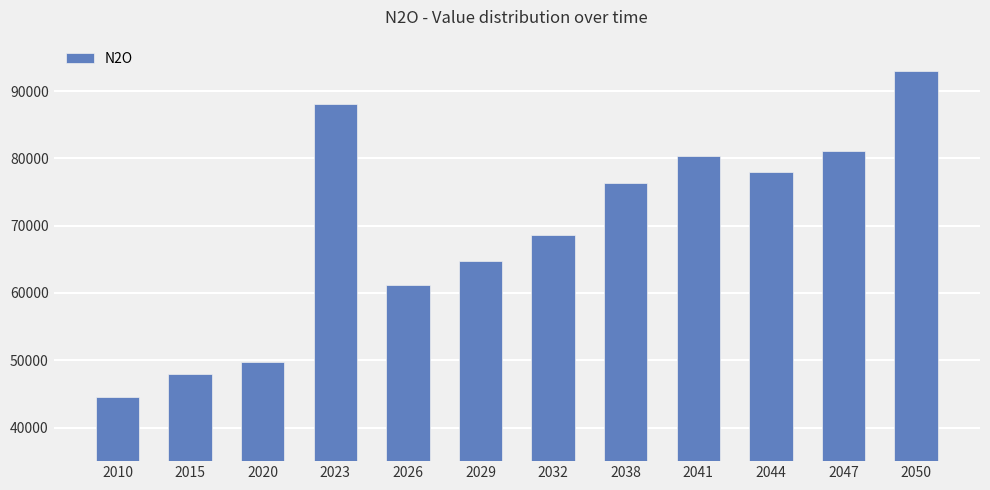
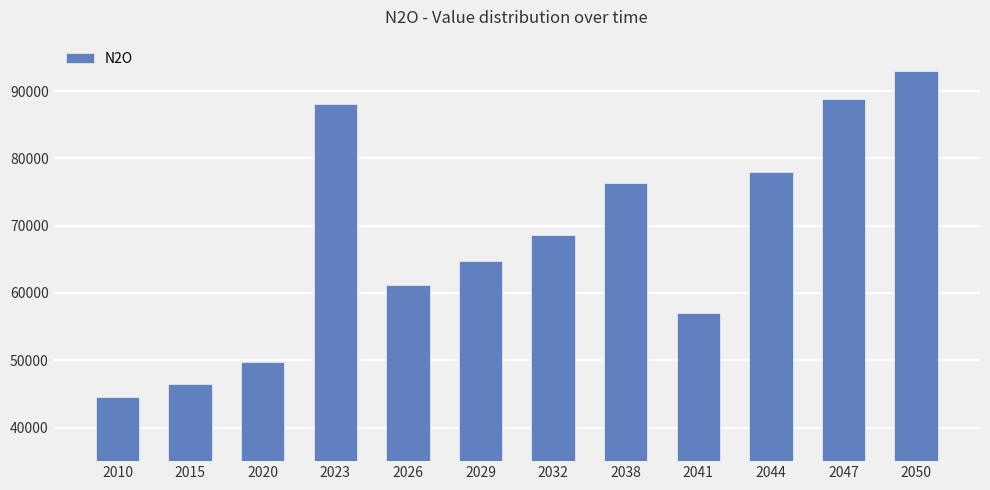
2015: 48000 -> 47000
2041: 80000 -> 57000
2047: 81000 -> 89000
